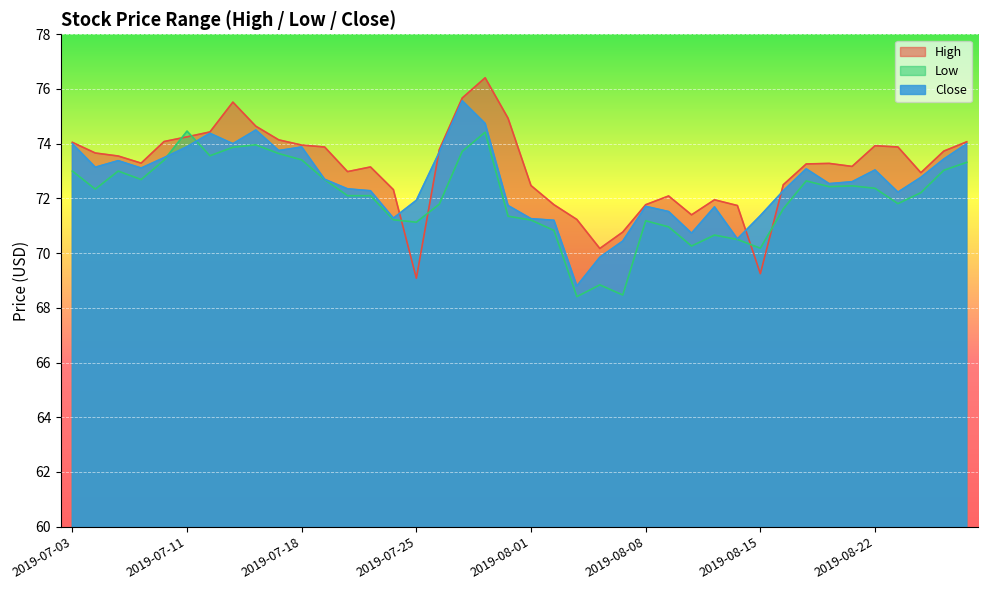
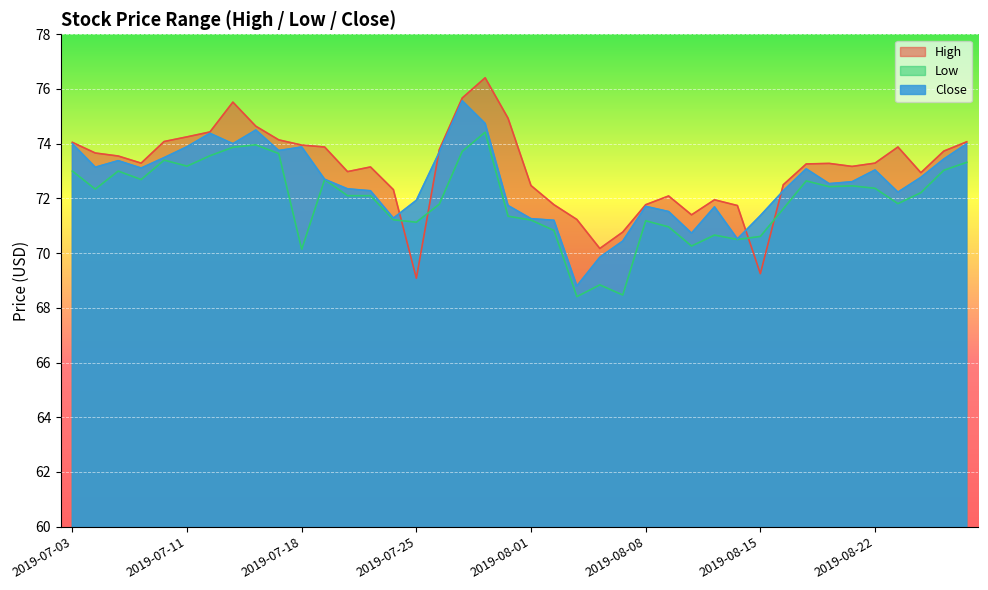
Low, 2019-07-11: 74.5 -> 73.2
Low, 2019-07-18: 73.4 -> 70.1
Low, 2019-08-15: 70.2 -> 70.6
High, 2019-08-22: 73.9 -> 73.3
